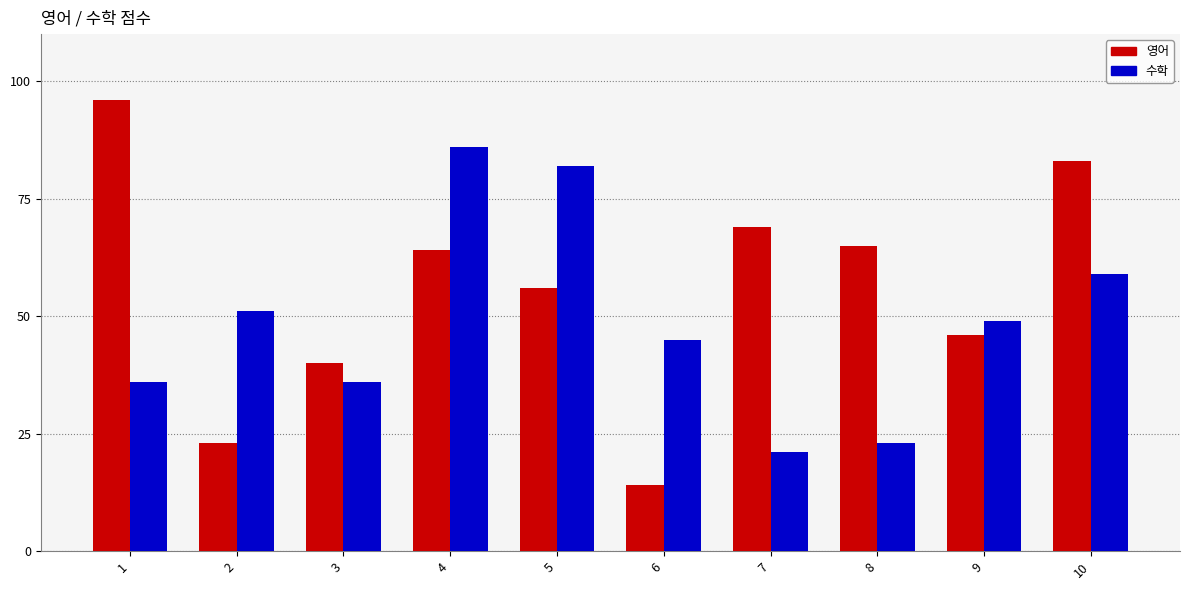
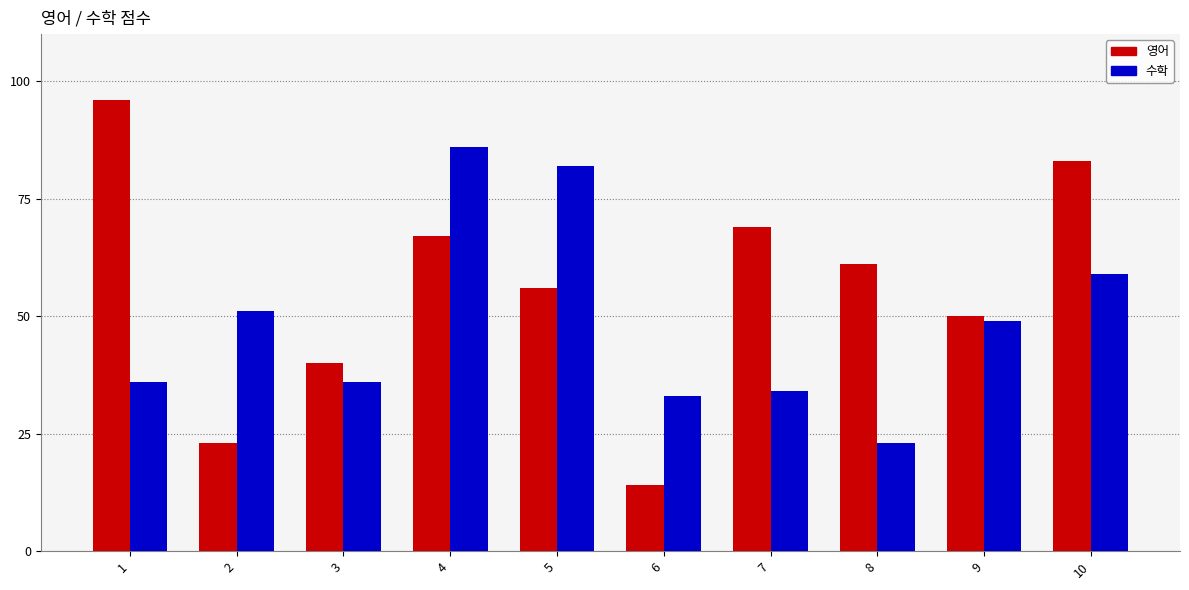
영어, 4: 64 -> 67
수학, 6: 45 -> 33
수학, 7: 21 -> 34
영어, 8: 65 -> 61
영어, 9: 46 -> 50
